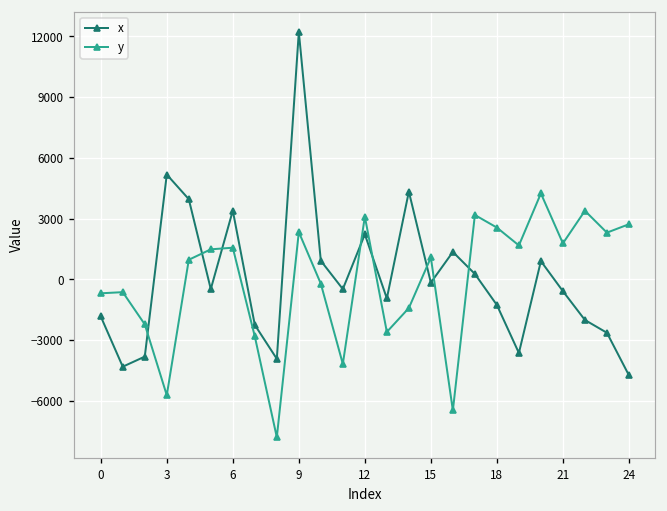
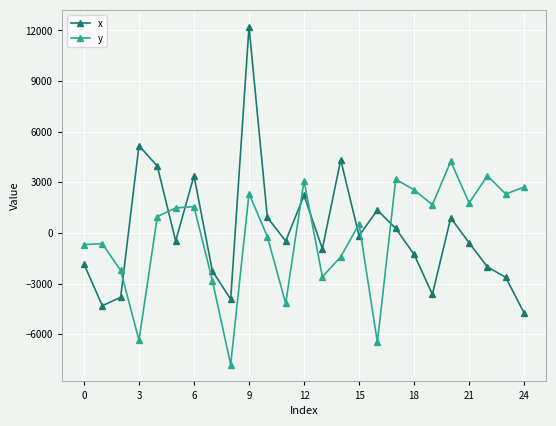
y, 3: -5700 -> -6400
y, 15: 1100 -> 500
